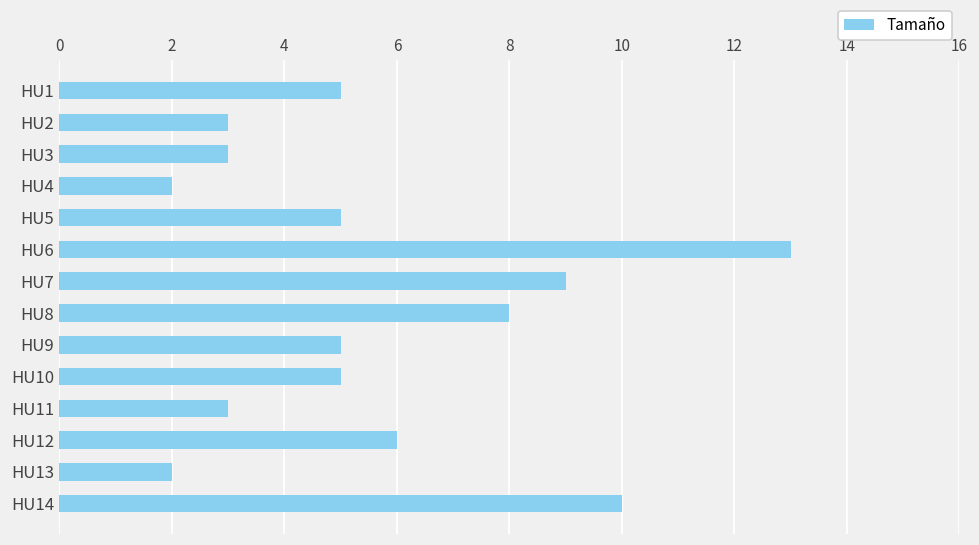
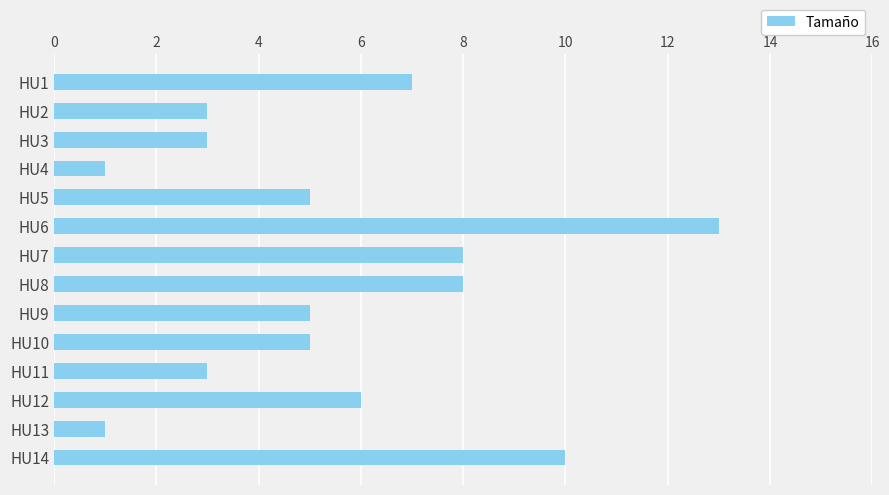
HU1: 5 -> 7
HU4: 2 -> 1
HU7: 9 -> 8
HU13: 2 -> 1
